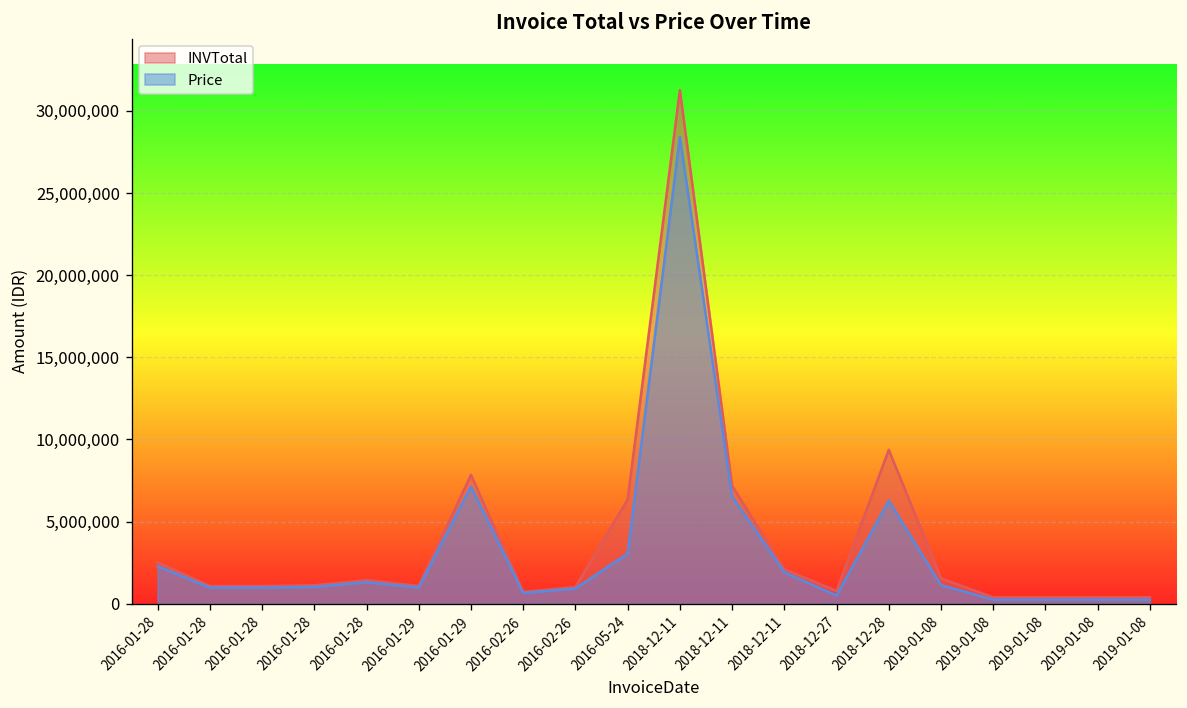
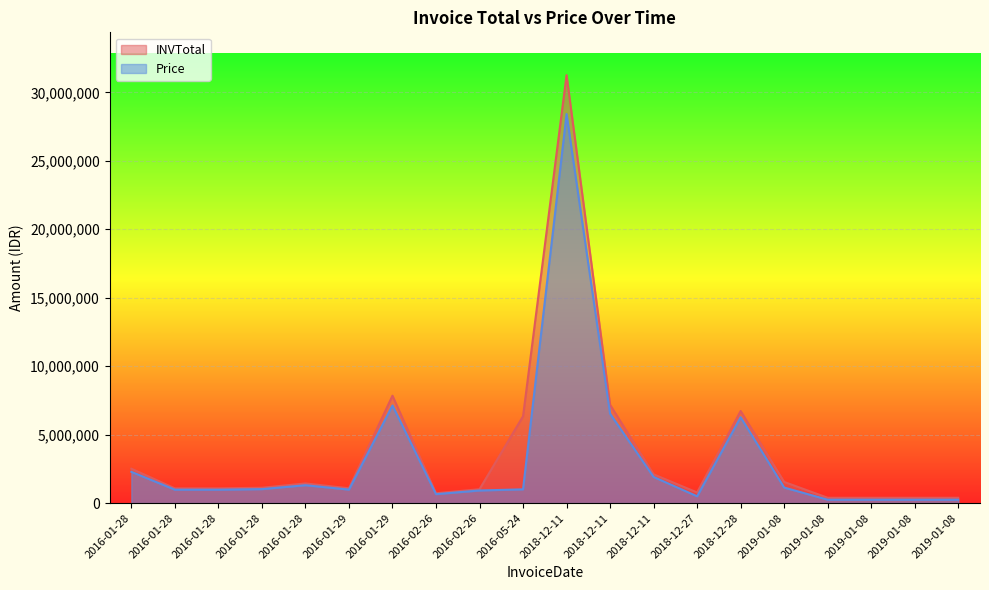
Price, 2016-05-24: 3,100,000 -> 1,000,000
INVTotal, 2018-12-28: 9,400,000 -> 6,700,000
